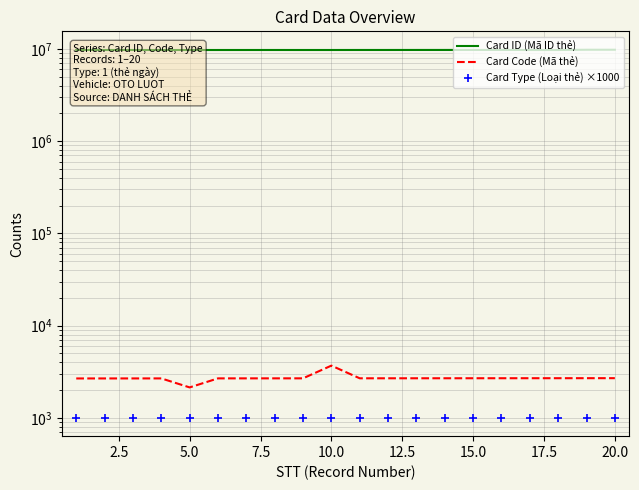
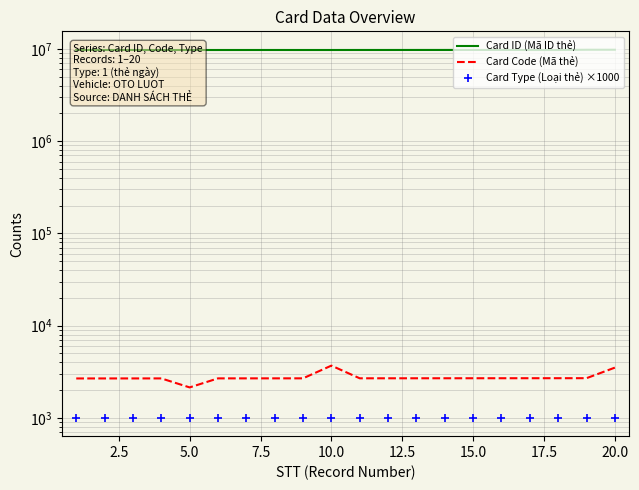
Card Code (Mã thẻ), 20.0: 2700 -> 3500
